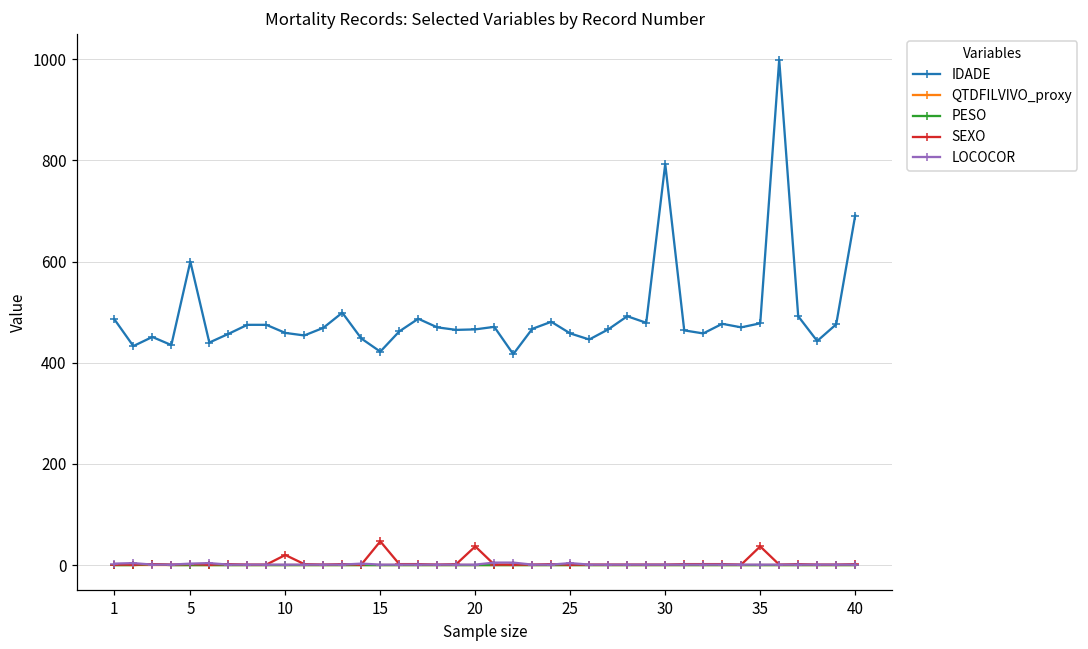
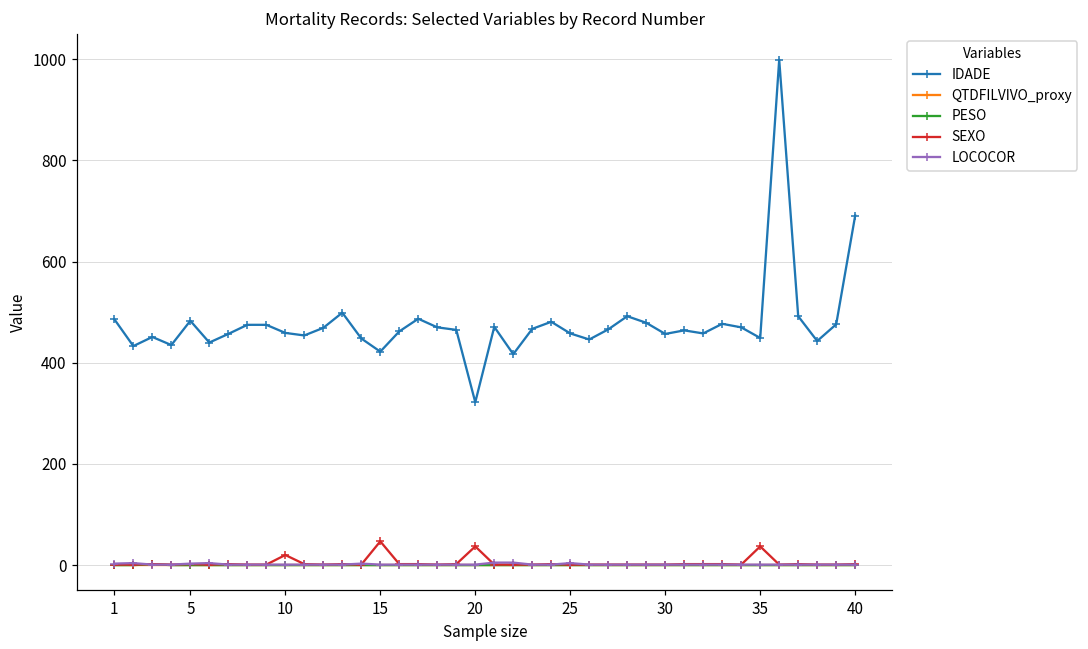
IDADE, 5: 600 -> 480
IDADE, 20: 470 -> 320
IDADE, 30: 790 -> 460
IDADE, 35: 480 -> 450
